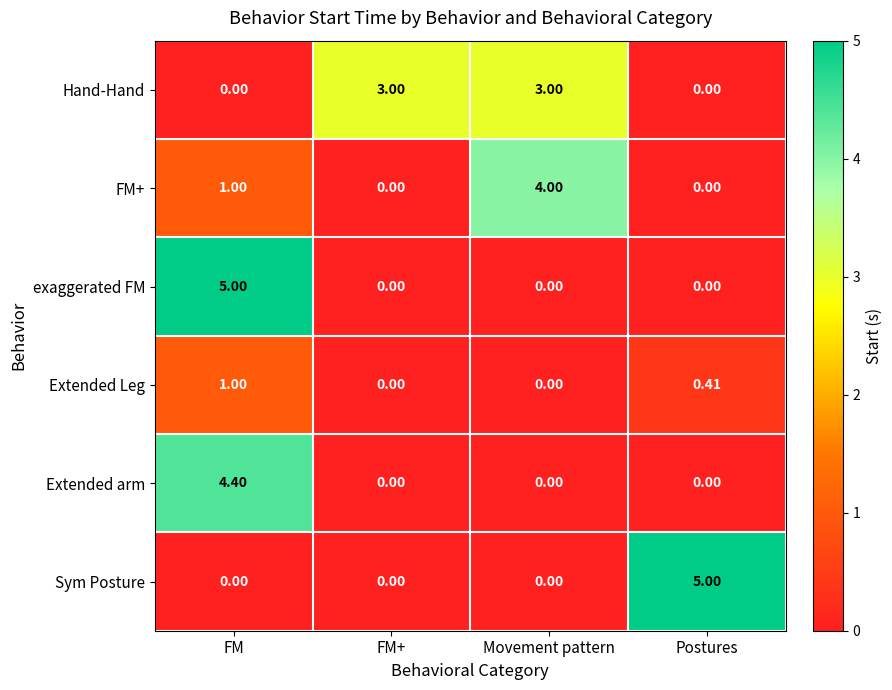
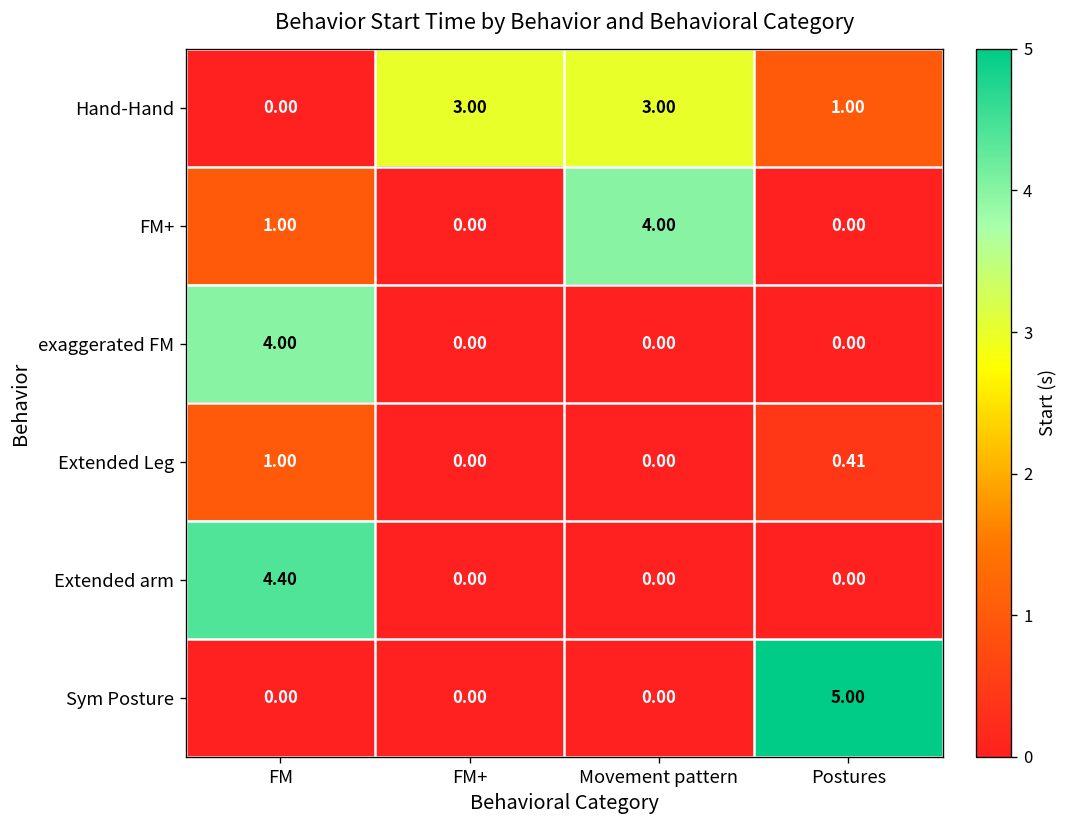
Hand-Hand, Postures: 0.00 -> 1.00
exaggerated FM, FM: 5.00 -> 4.00
